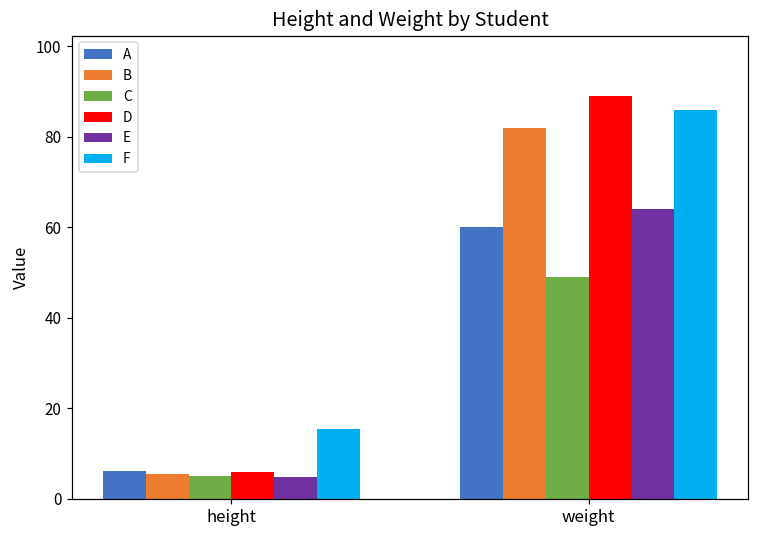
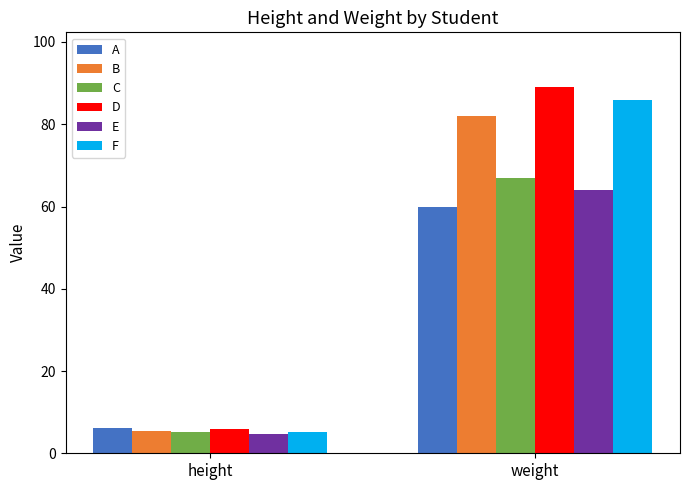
F, height: 15 -> 5
C, weight: 49 -> 67
